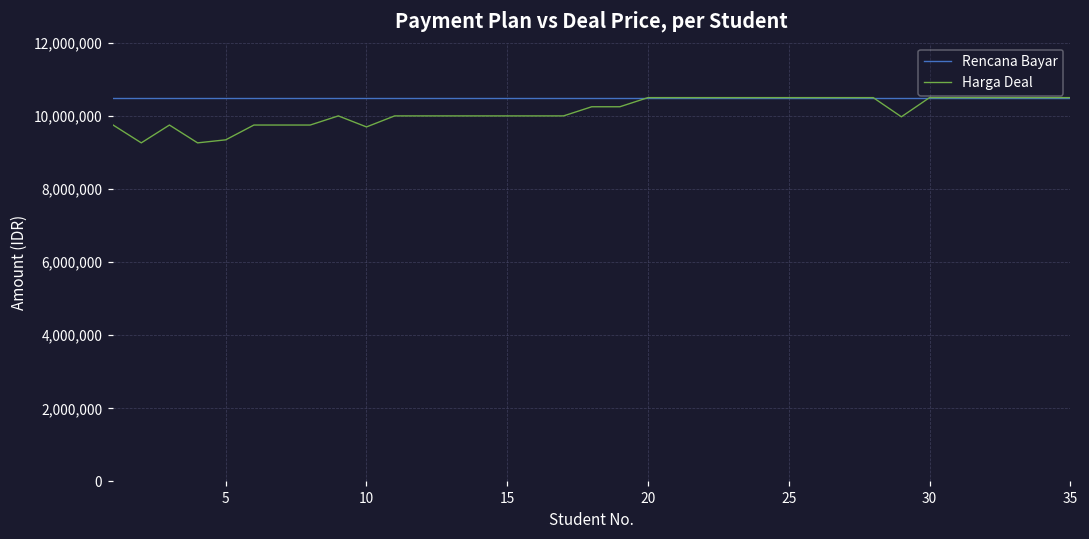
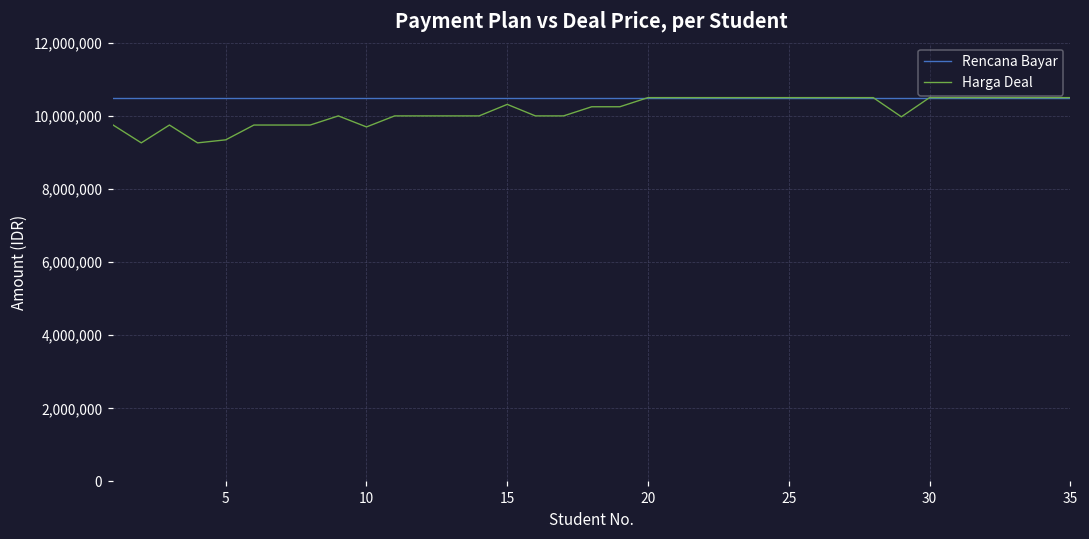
Harga Deal, 15: 10,000,000 -> 10,300,000
